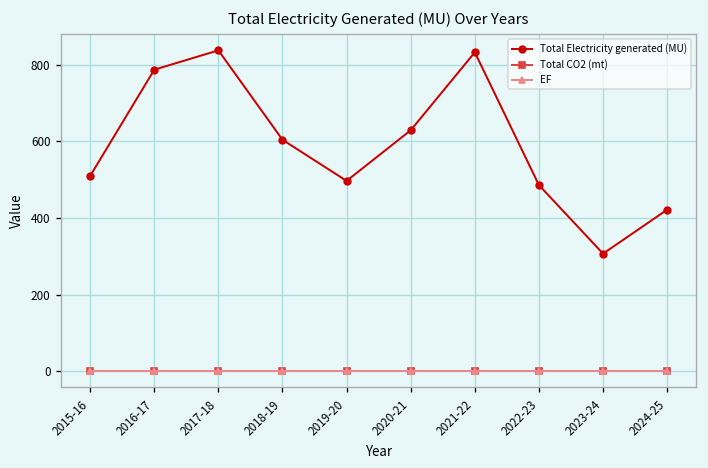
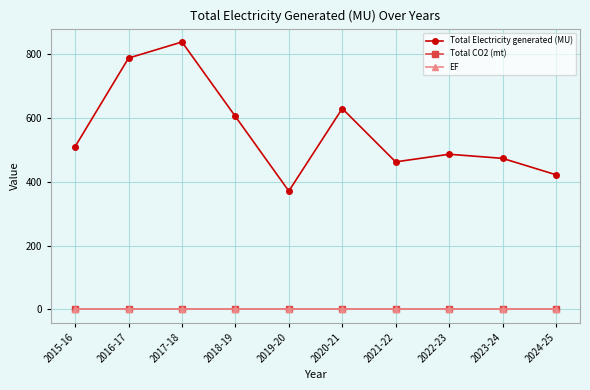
Total Electricity generated (MU), 2019-20: 500 -> 370
Total Electricity generated (MU), 2021-22: 830 -> 460
Total Electricity generated (MU), 2023-24: 310 -> 470
